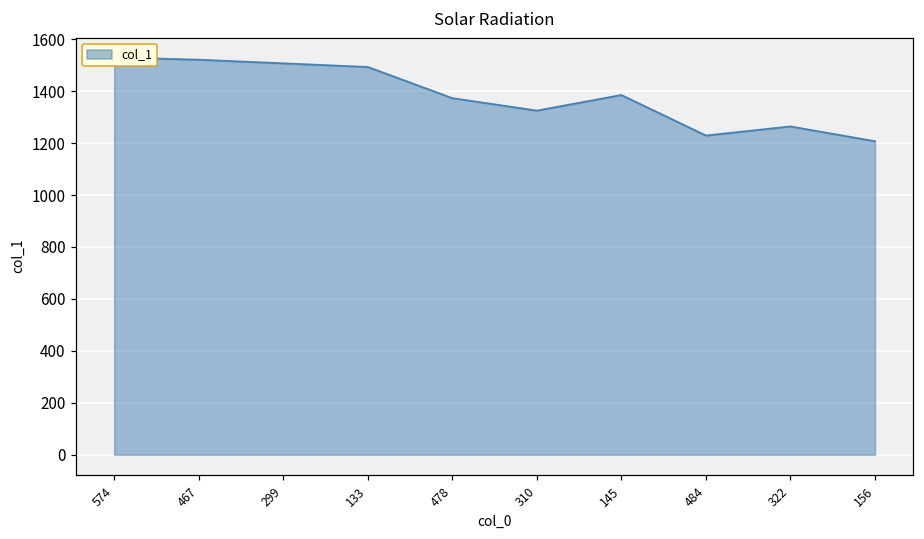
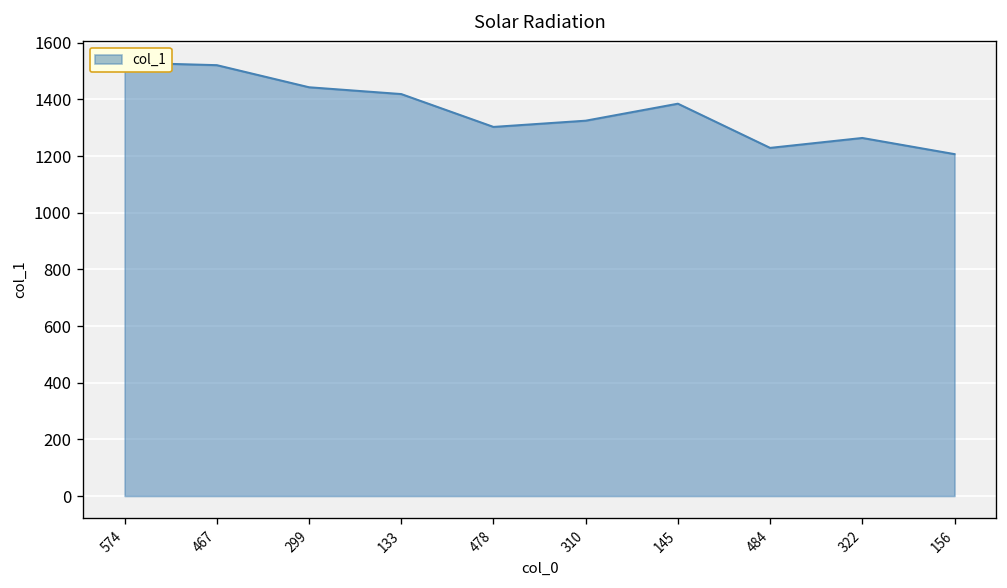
299: 1510 -> 1440
133: 1490 -> 1420
478: 1370 -> 1300
